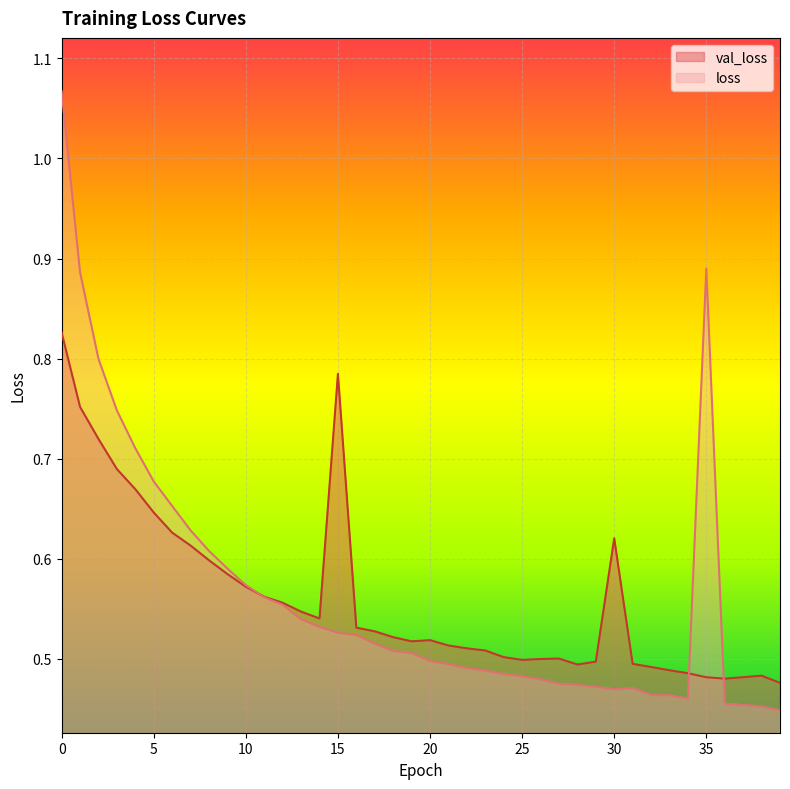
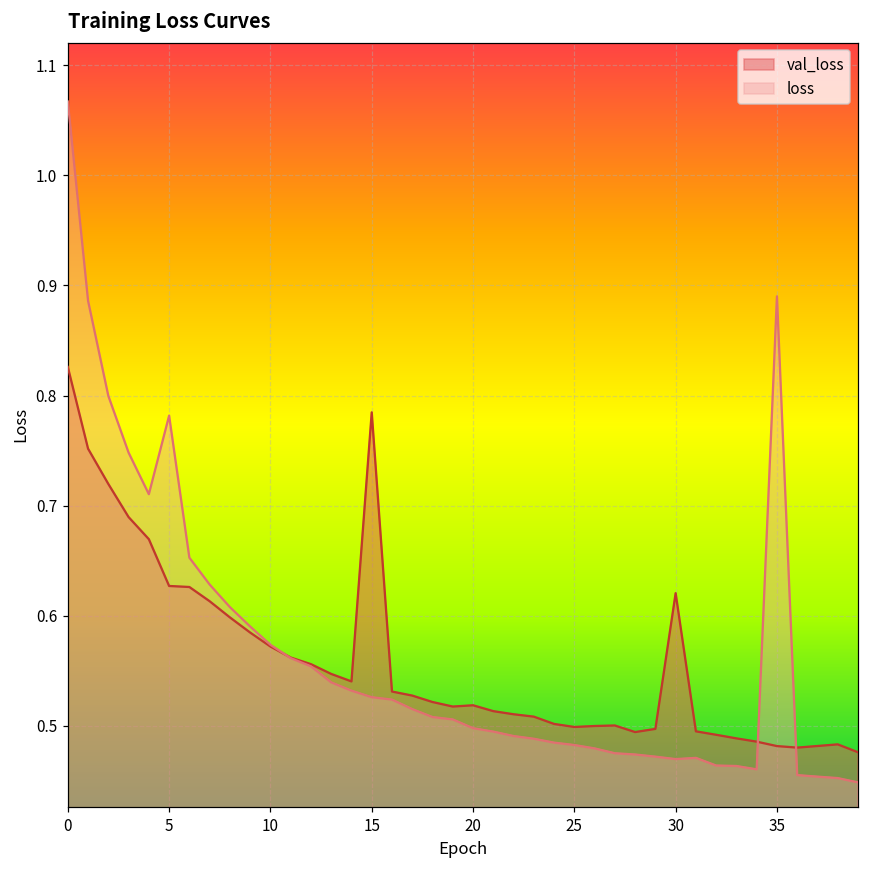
val_loss, 5: 0.646 -> 0.627
loss, 5: 0.677 -> 0.782
